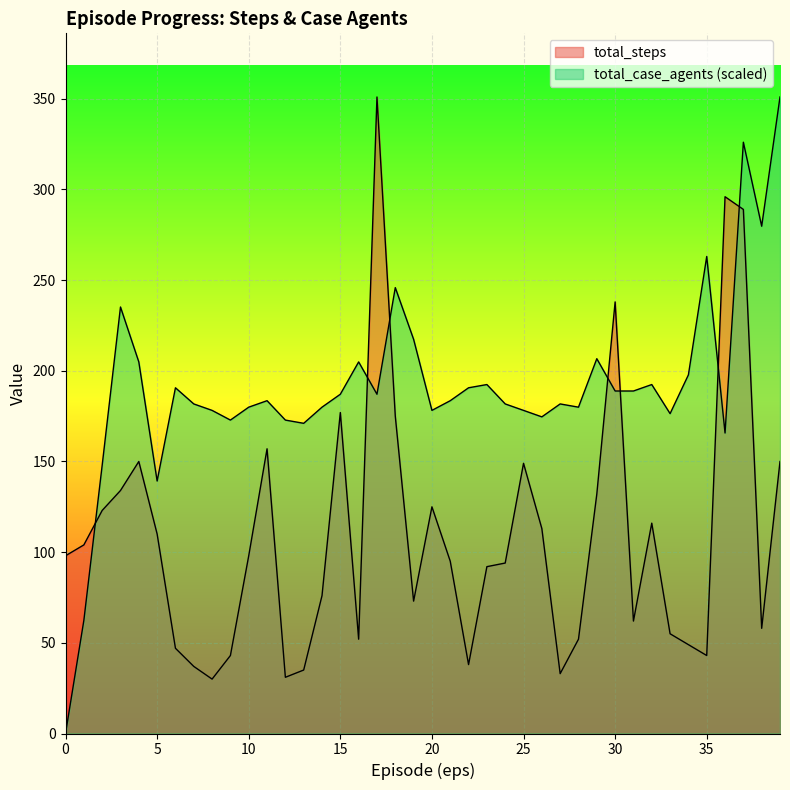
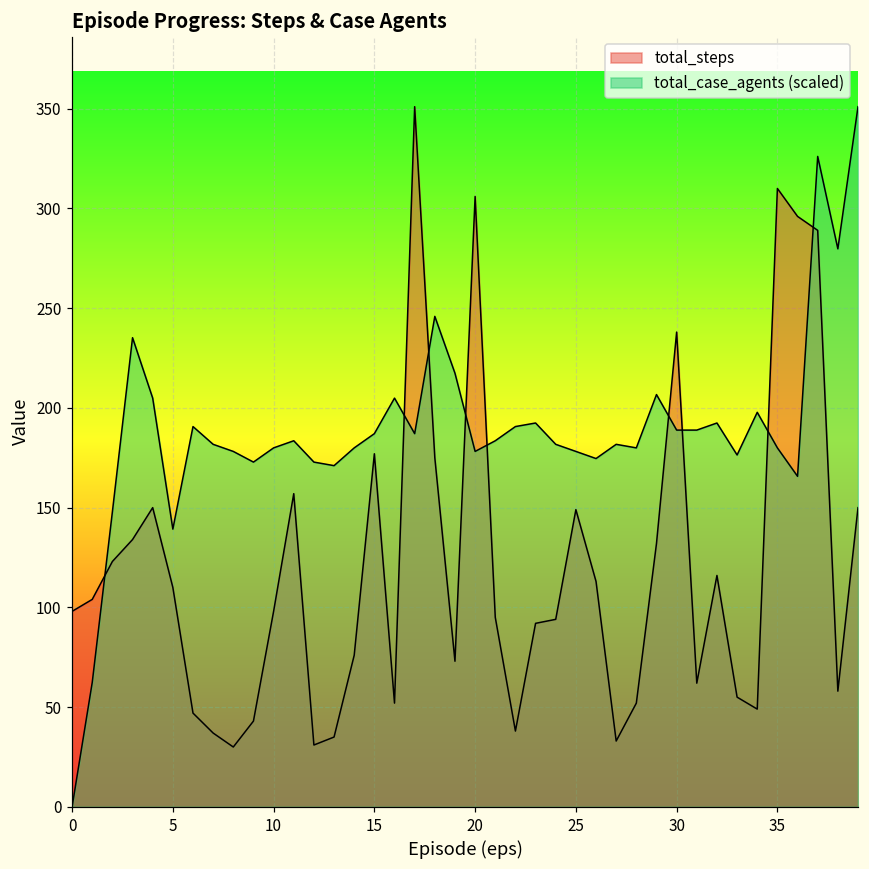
total_steps, 20: 125 -> 306
total_steps, 35: 43 -> 310
total_case_agents (scaled), 35: 263 -> 180
